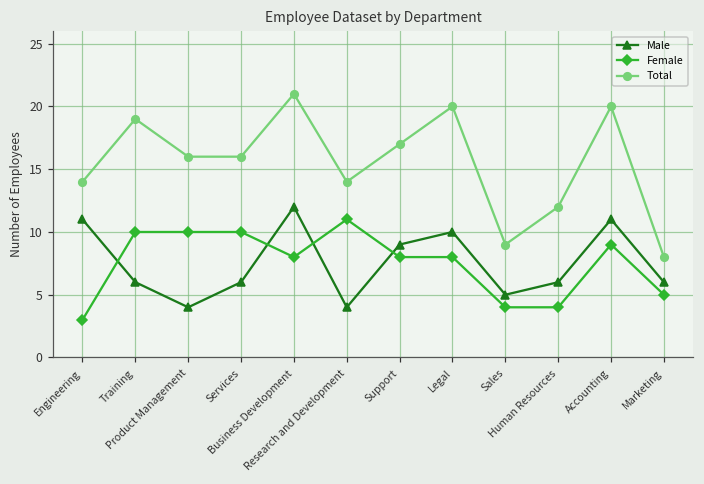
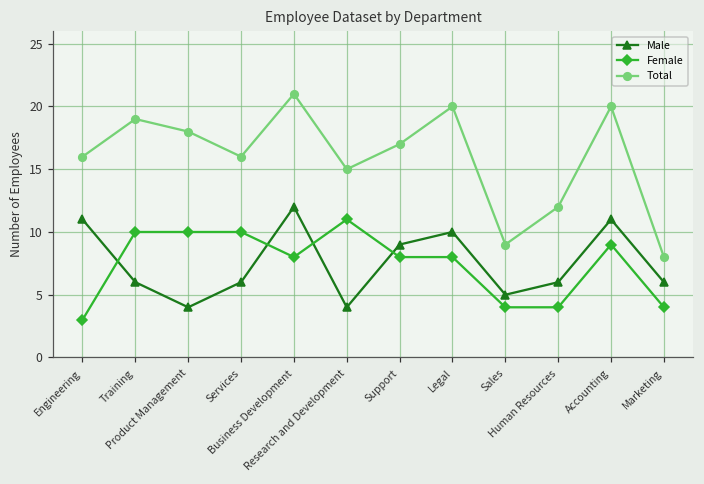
Total, Engineering: 14 -> 16
Total, Product Management: 16 -> 18
Total, Research and Development: 14 -> 15
Female, Marketing: 5 -> 4
